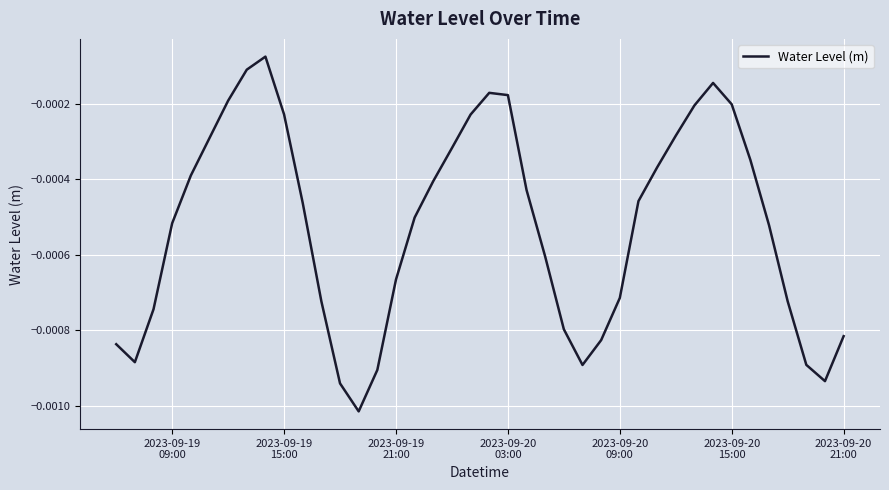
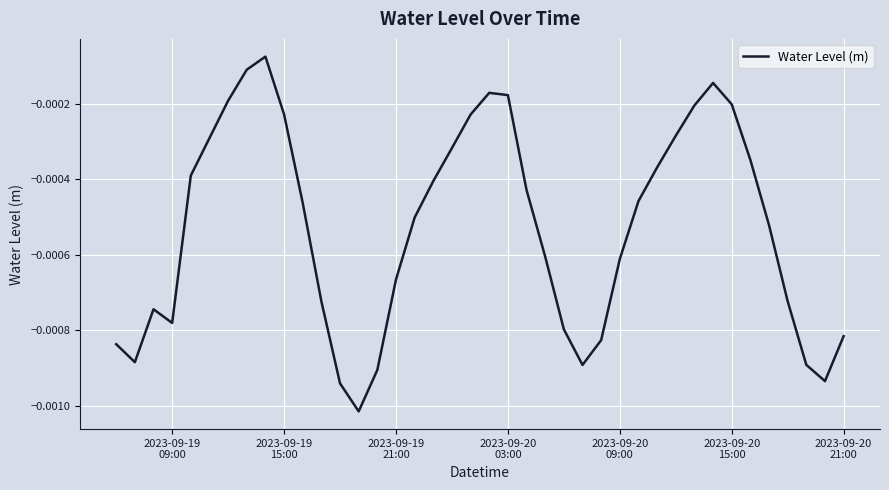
2023-09-19 09:00: -0.00052 -> -0.00078
2023-09-20 09:00: -0.00071 -> -0.00061
